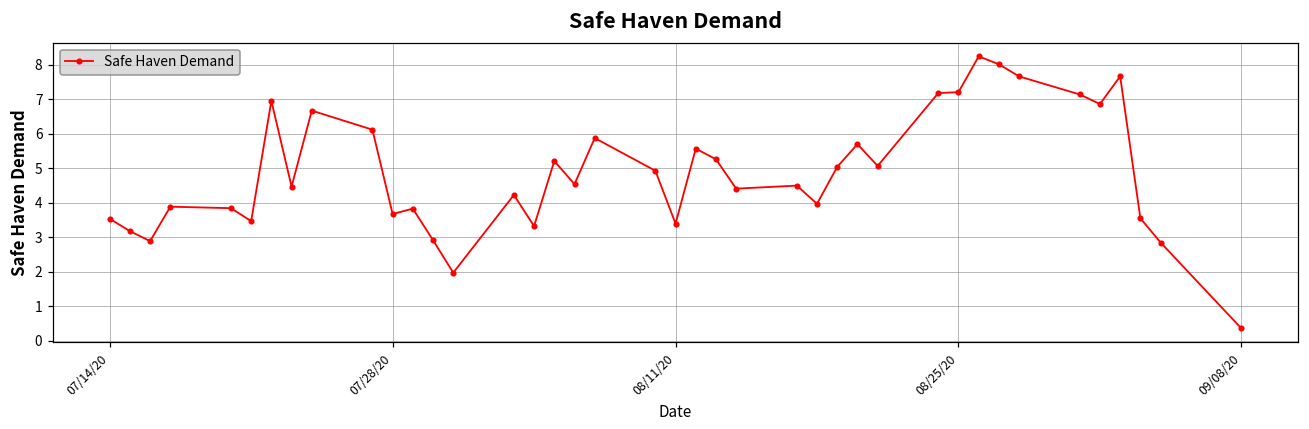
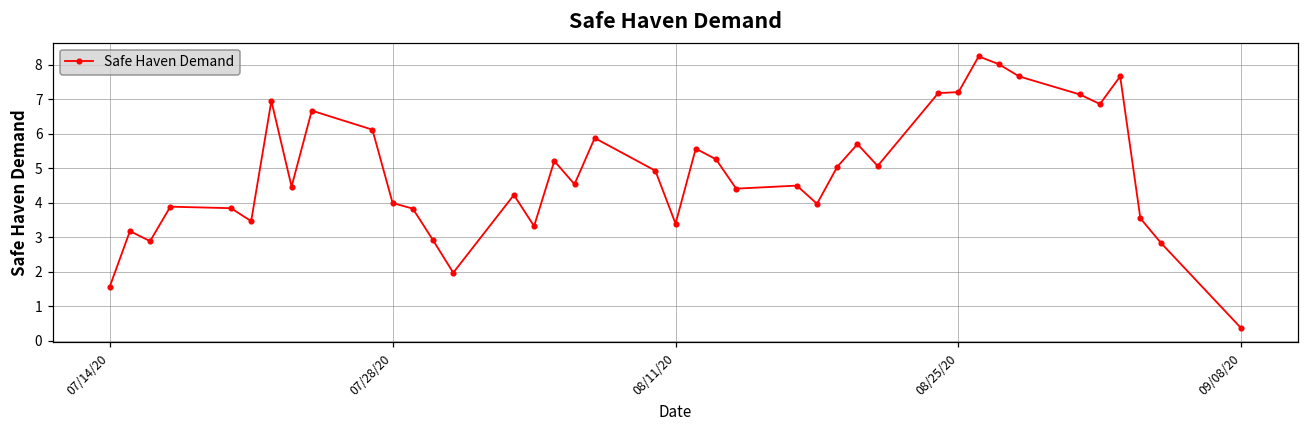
07/14/20: 3.5 -> 1.6
07/28/20: 3.7 -> 4.0
